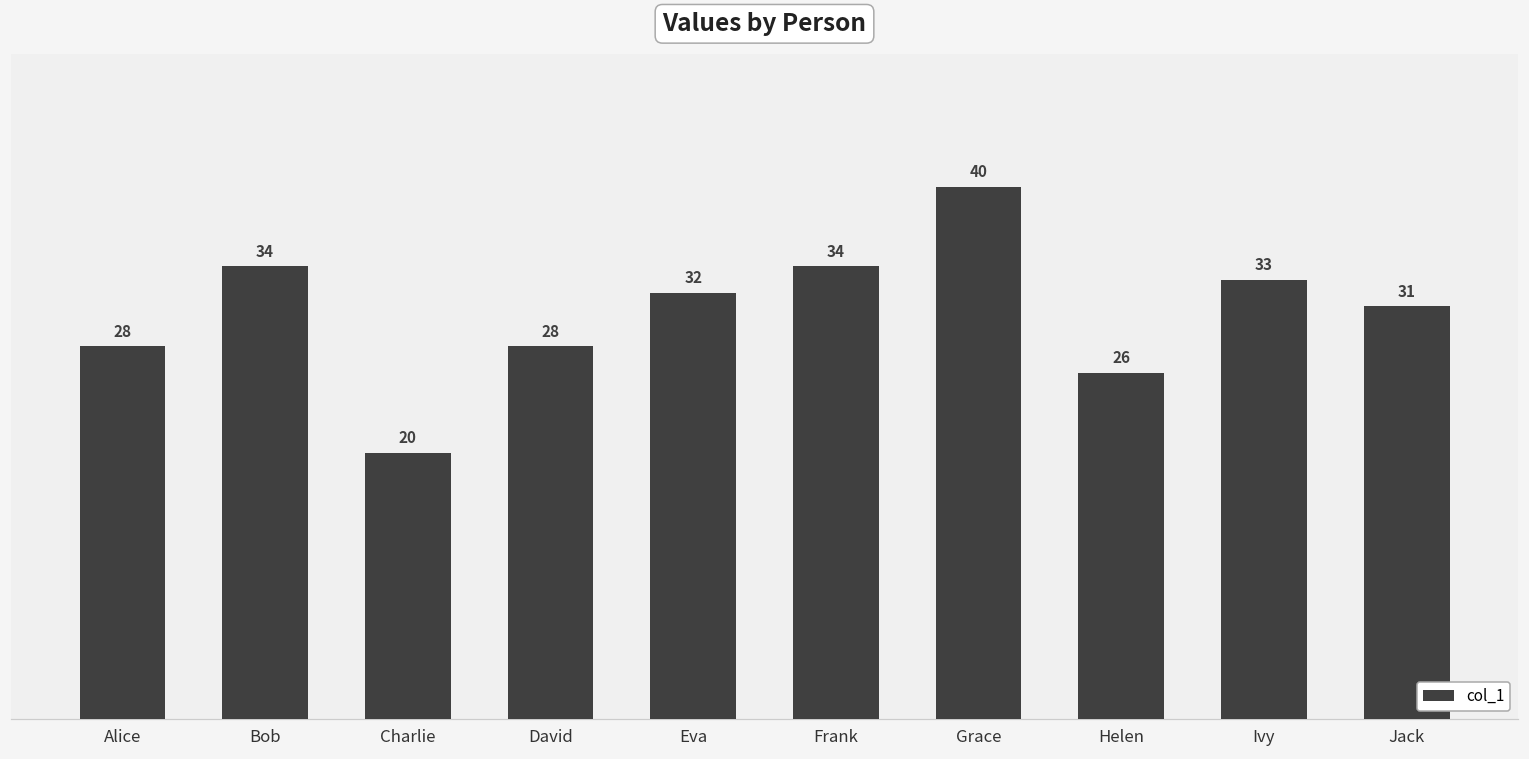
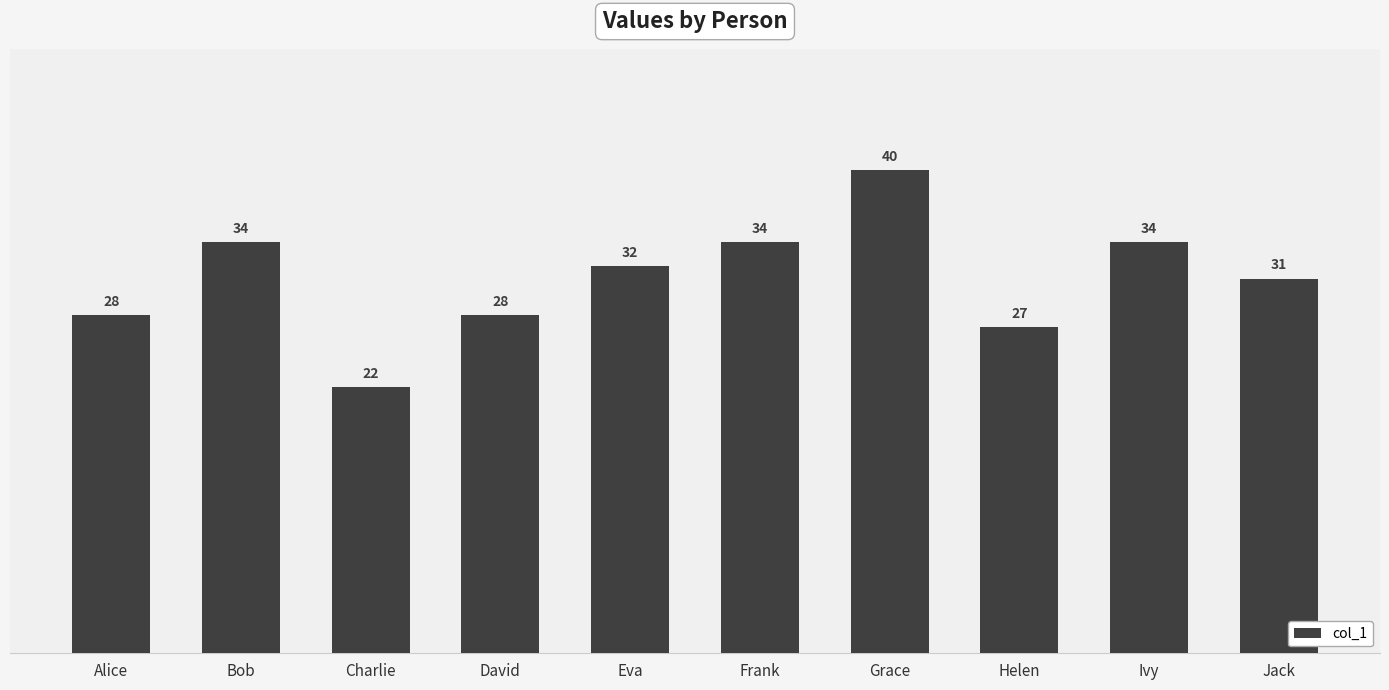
Charlie: 20 -> 22
Helen: 26 -> 27
Ivy: 33 -> 34
